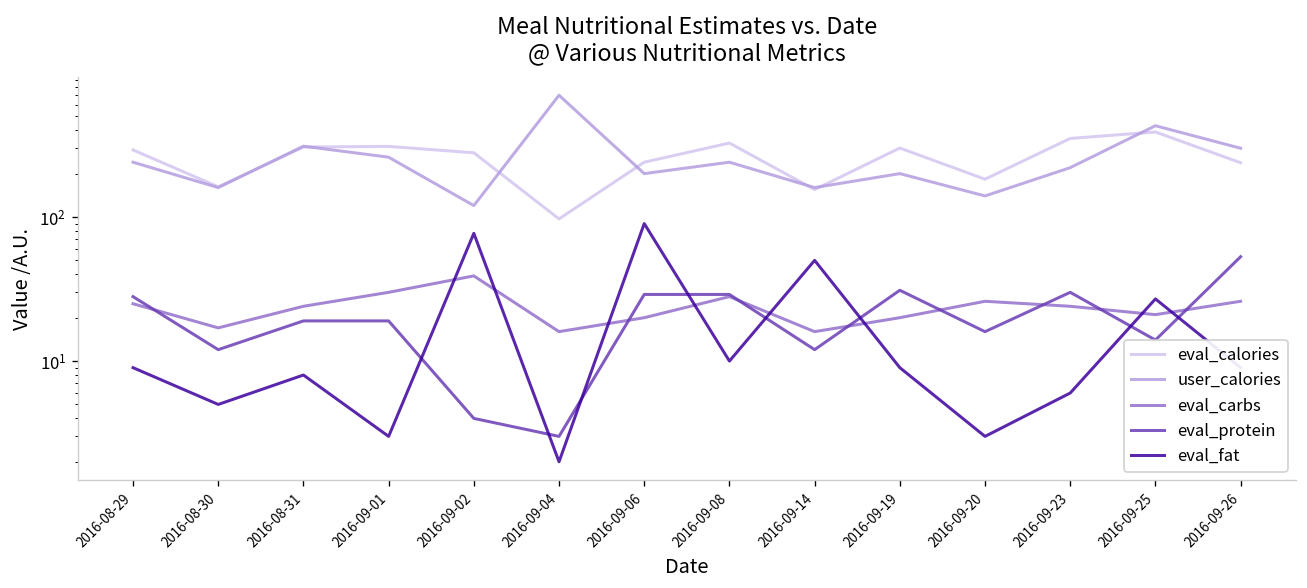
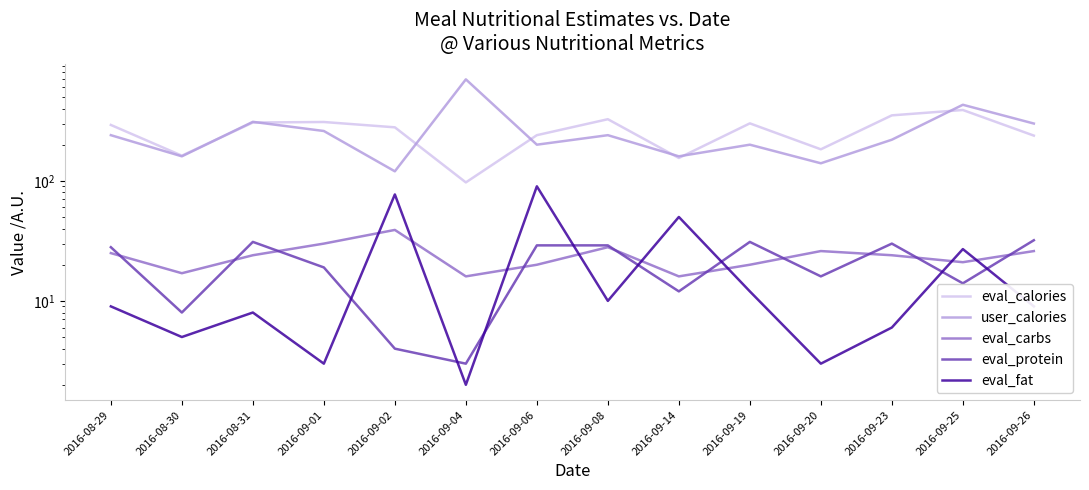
eval_protein, 2016-08-30: 12 -> 8
eval_protein, 2016-08-31: 19 -> 31
eval_fat, 2016-09-19: 9 -> 12
eval_protein, 2016-09-26: 50 -> 32
